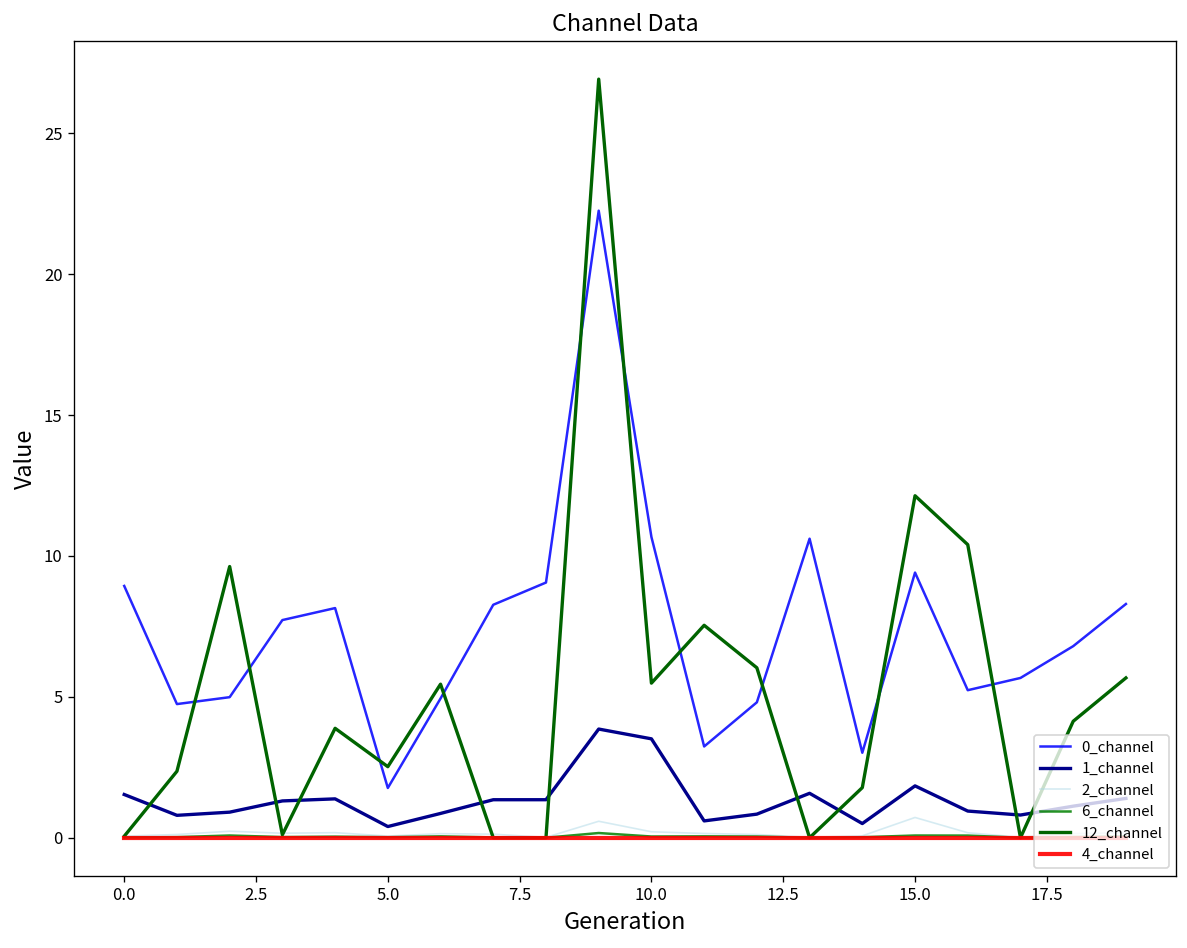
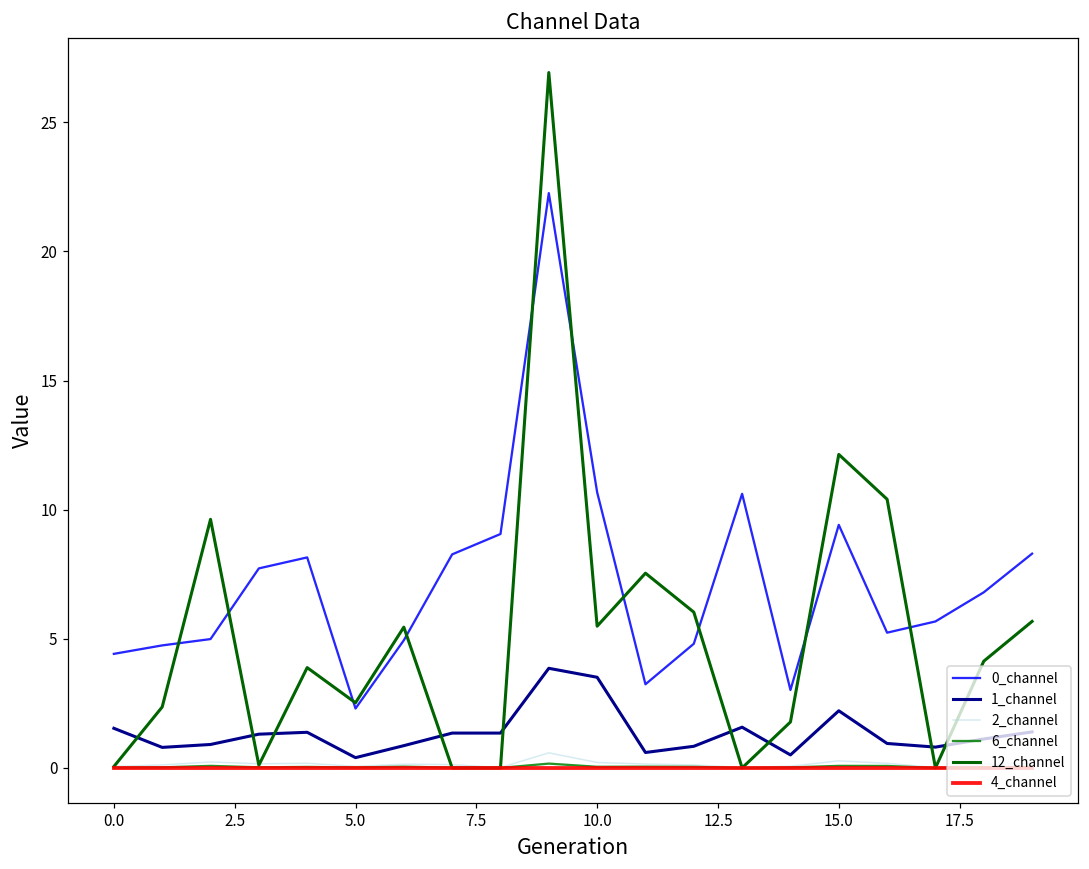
0_channel, 0.0: 8.9 -> 4.4
0_channel, 5.0: 1.8 -> 2.3
1_channel, 15.0: 1.8 -> 2.2
2_channel, 15.0: 0.7 -> 0.3
